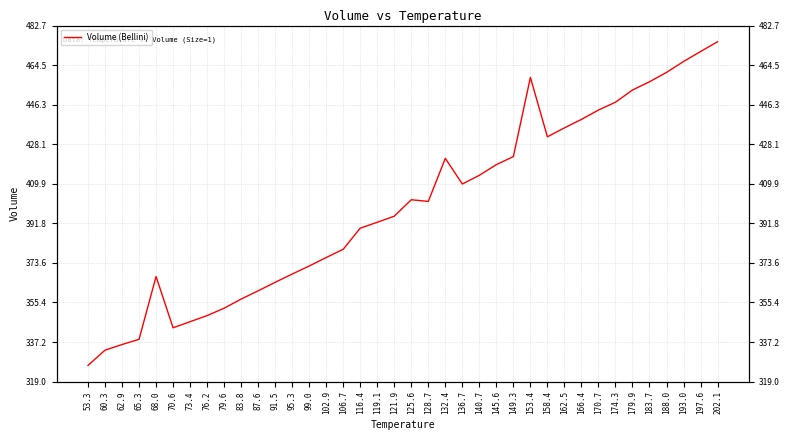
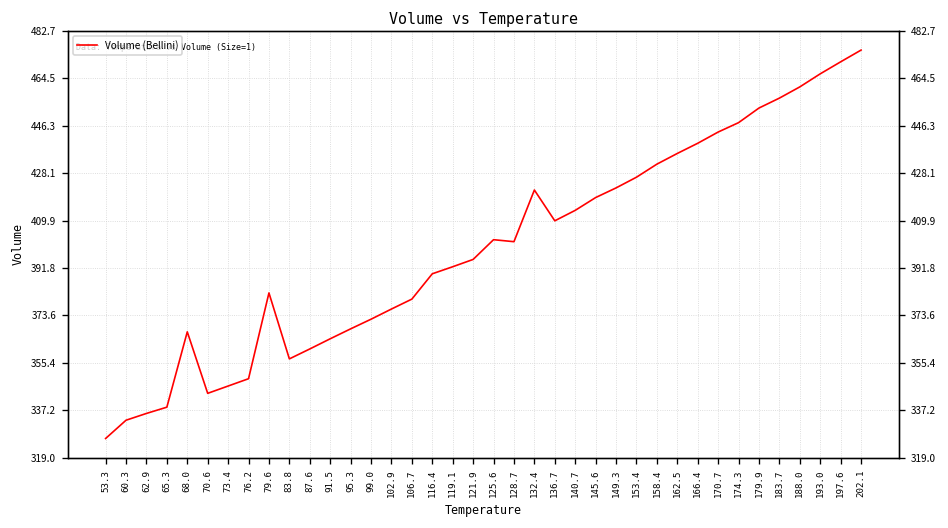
79.6: 353 -> 382
153.4: 459 -> 427
